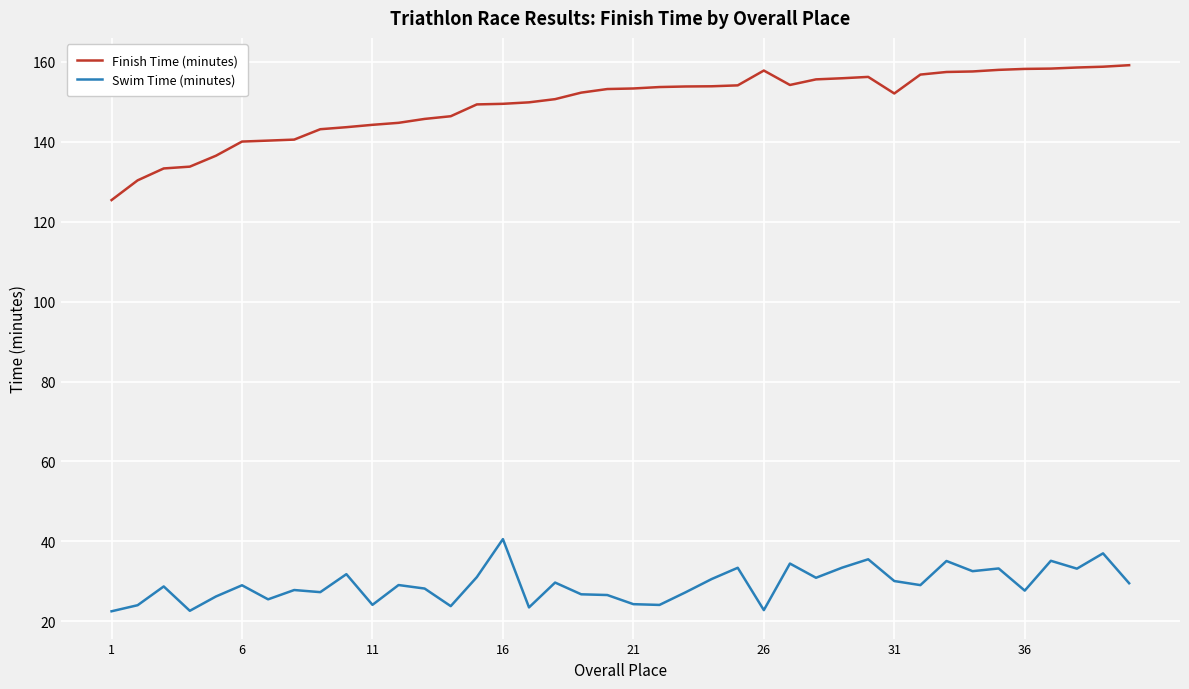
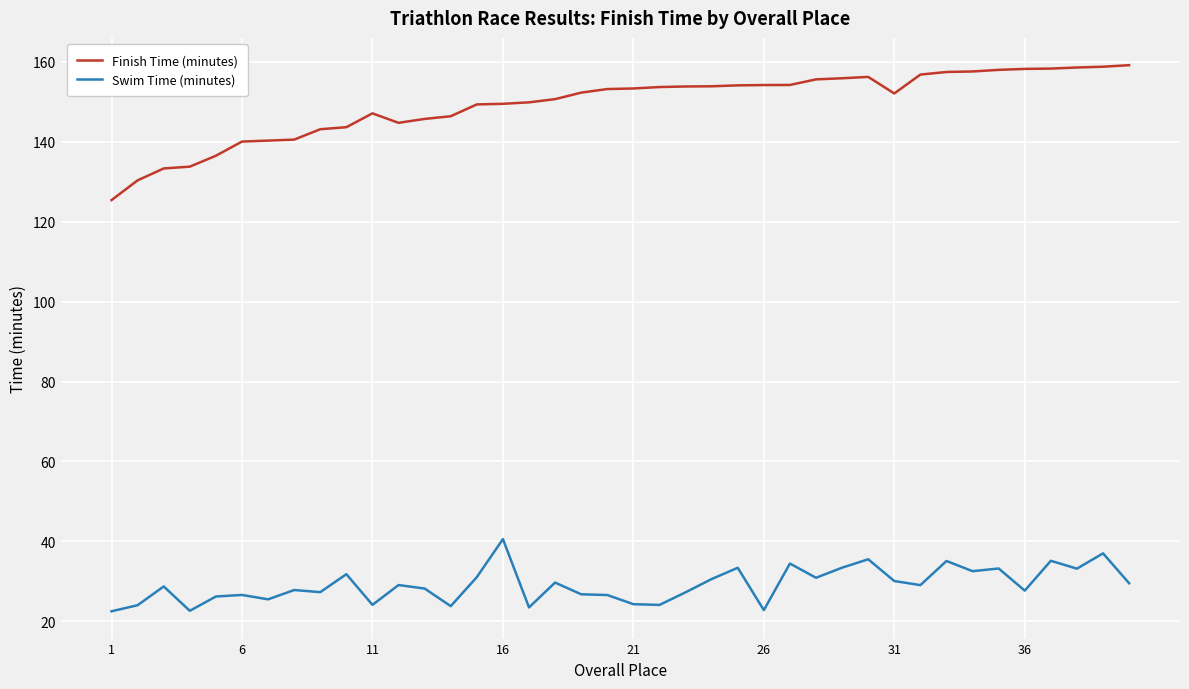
Swim Time (minutes), 6: 29 -> 27
Finish Time (minutes), 11: 144 -> 147
Finish Time (minutes), 26: 158 -> 154
